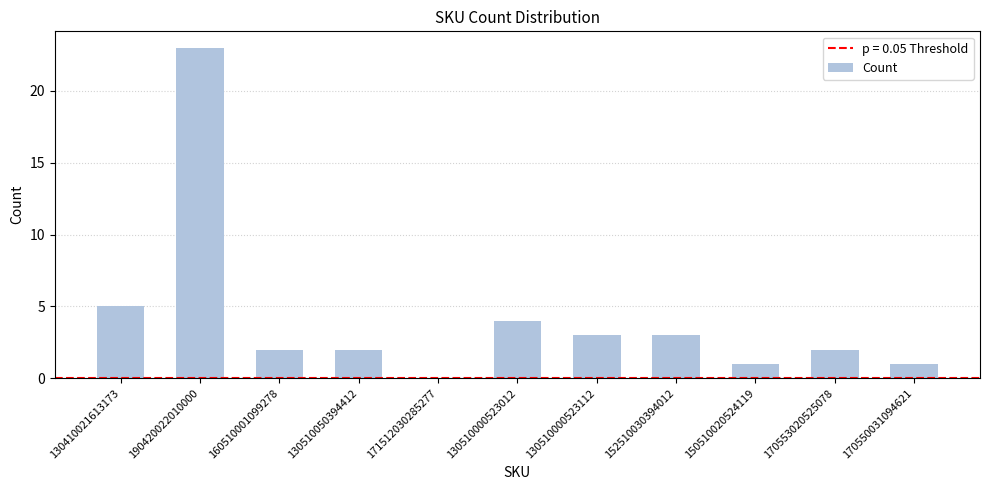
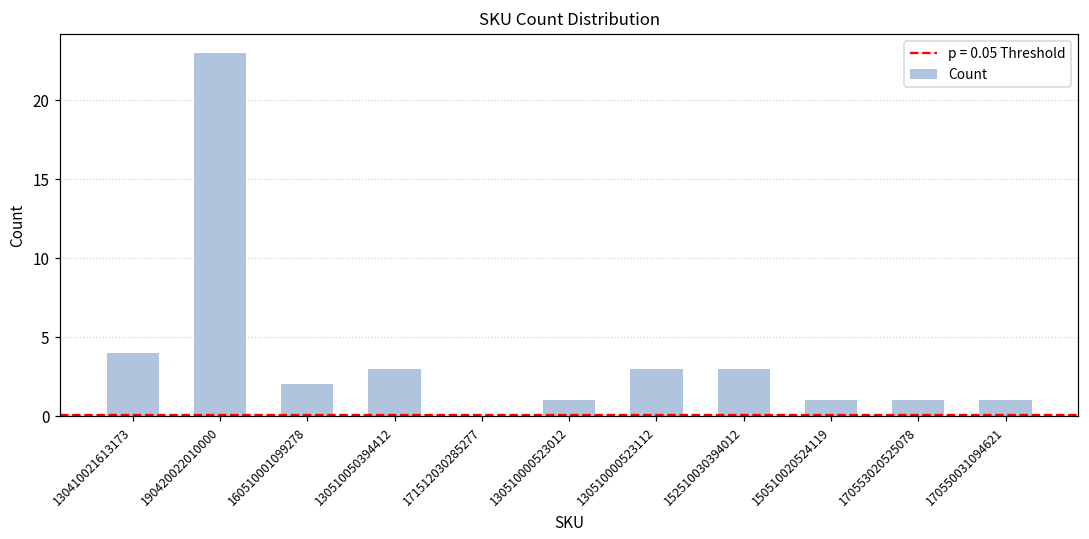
130410021613173: 5 -> 4
130510050394412: 2 -> 3
130510000523012: 4 -> 1
170553020525078: 2 -> 1
